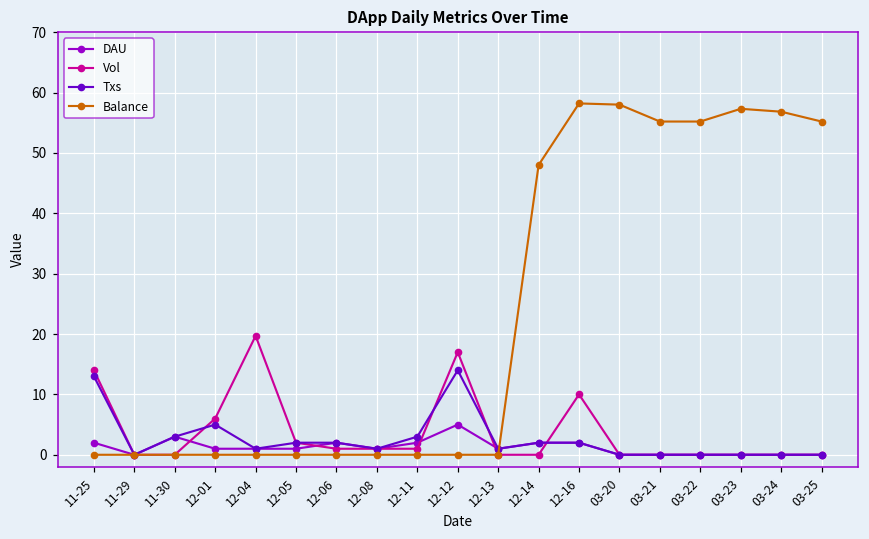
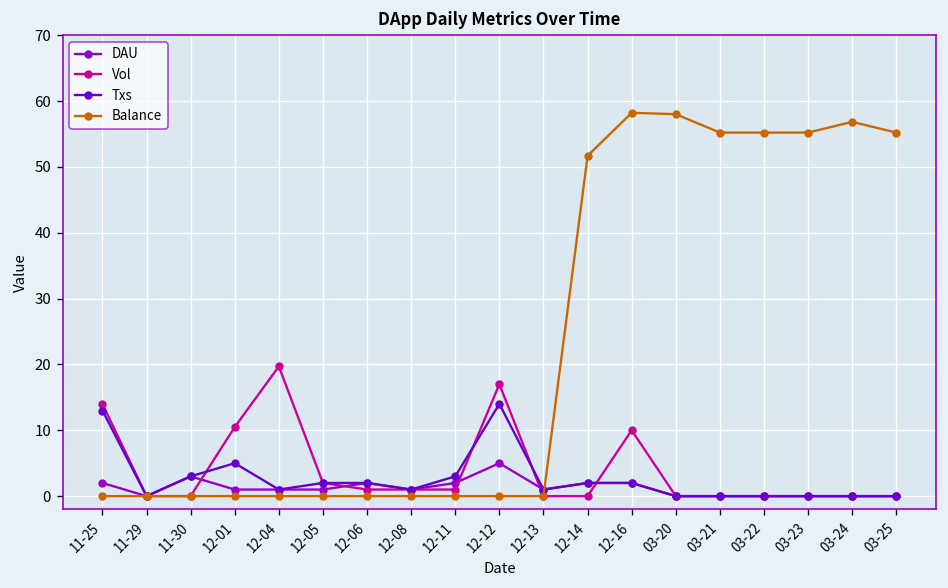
Vol, 12-01: 6 -> 11
Balance, 12-14: 48 -> 52
Balance, 03-23: 57 -> 55
